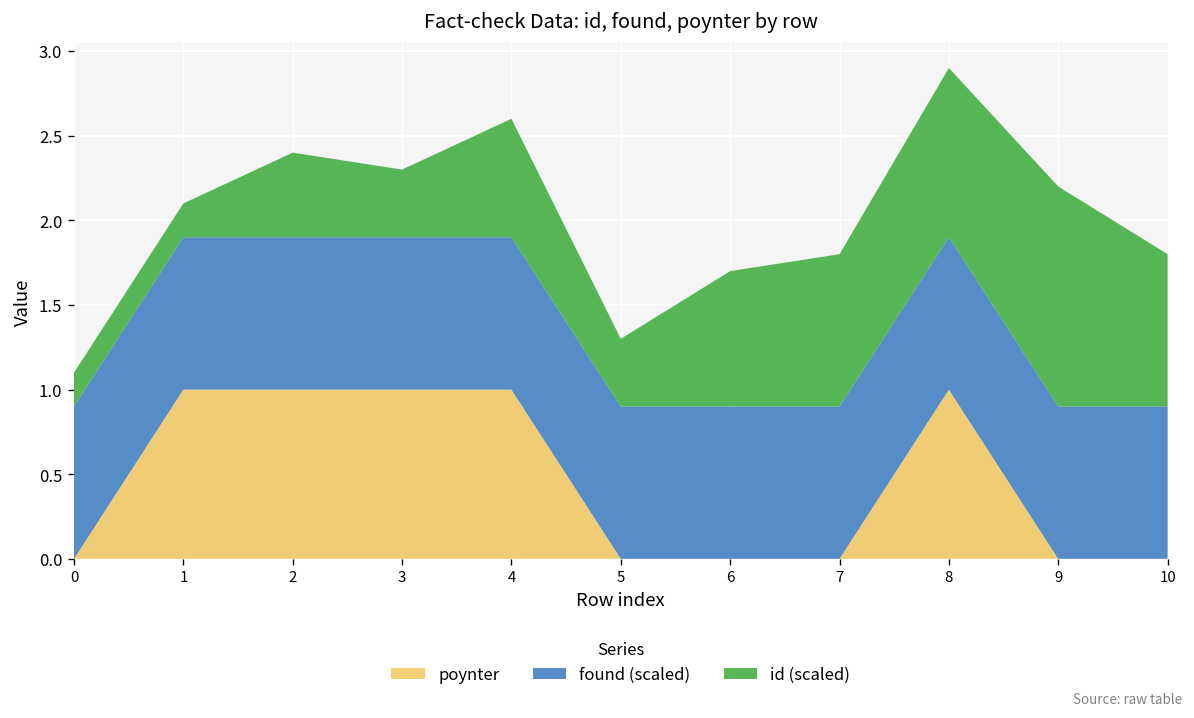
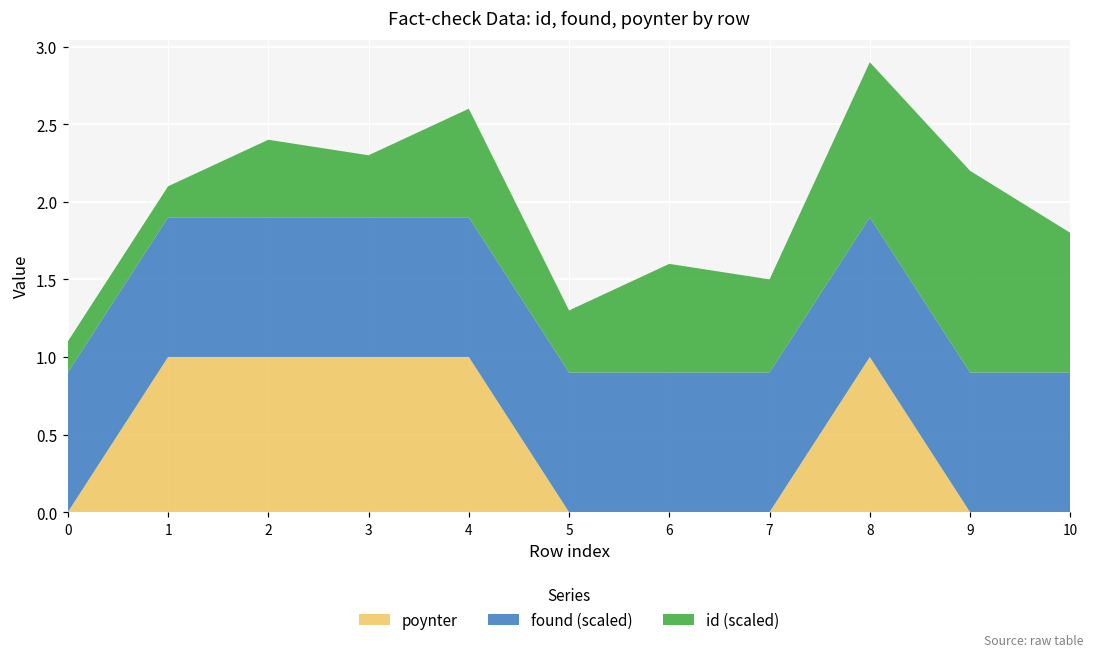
id (scaled), 6: 0.80 -> 0.70
id (scaled), 7: 0.90 -> 0.60
